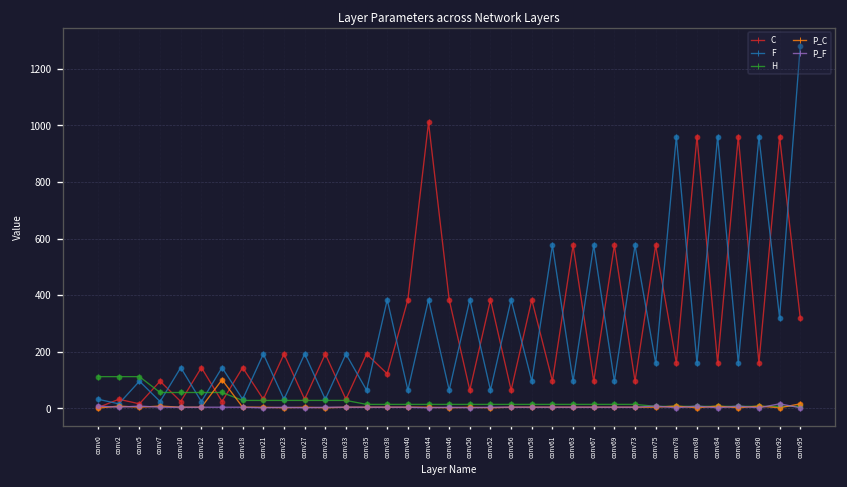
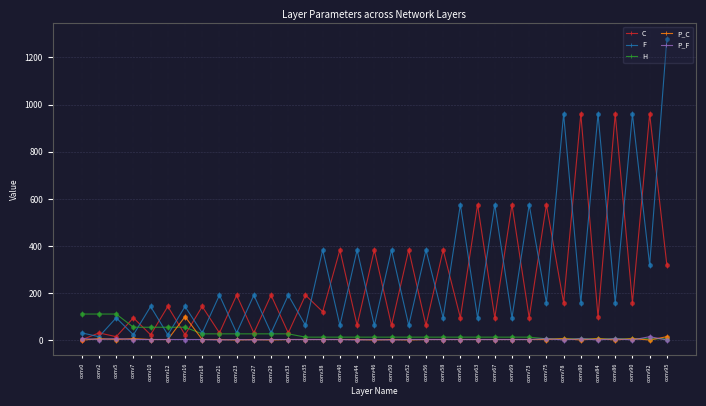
C, conv44: 1010 -> 60
C, conv84: 160 -> 100
